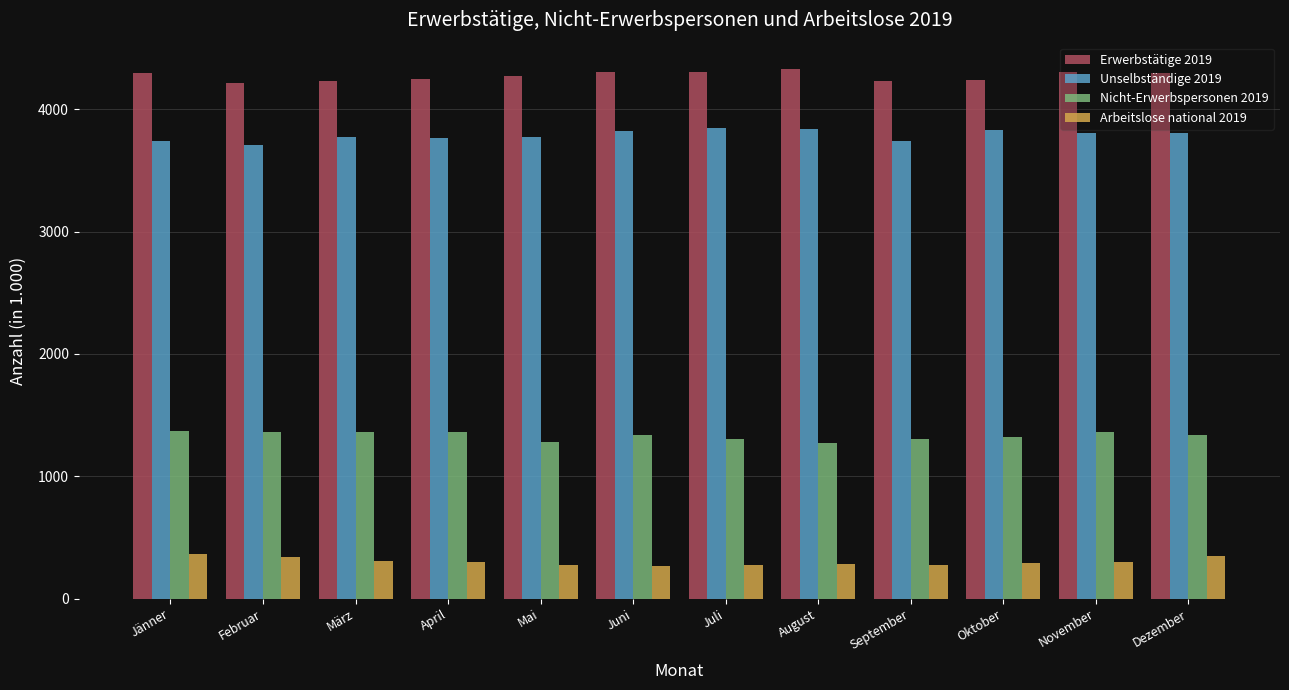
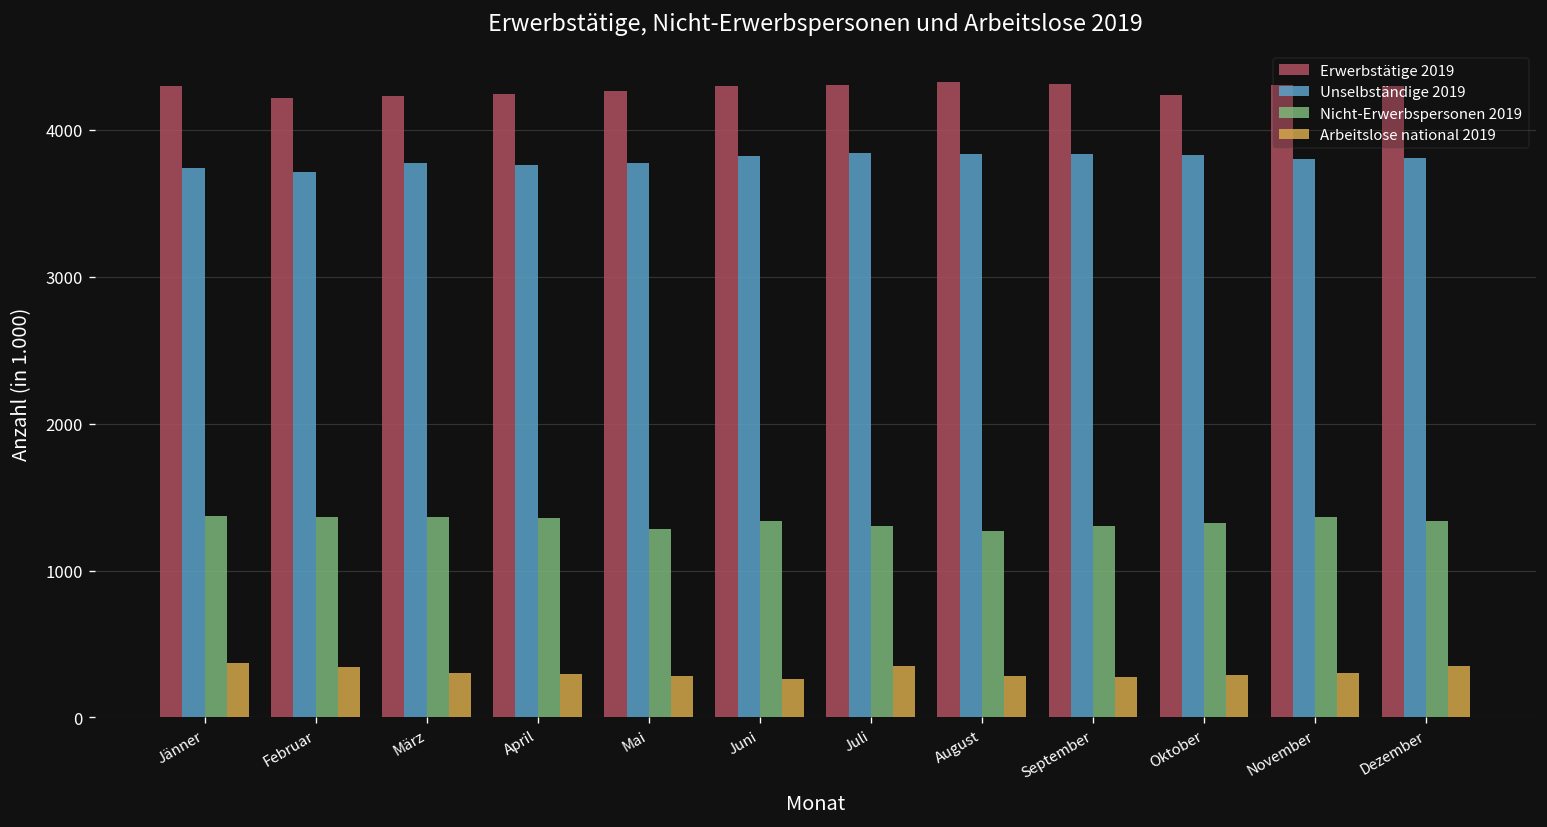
Arbeitslose national 2019, Juli: 270 -> 350
Erwerbstätige 2019, September: 4230 -> 4320
Unselbständige 2019, September: 3740 -> 3830
